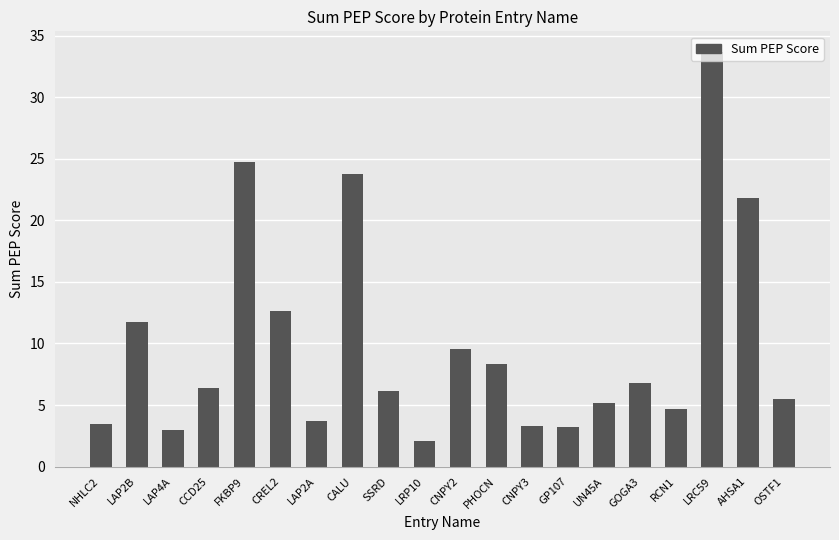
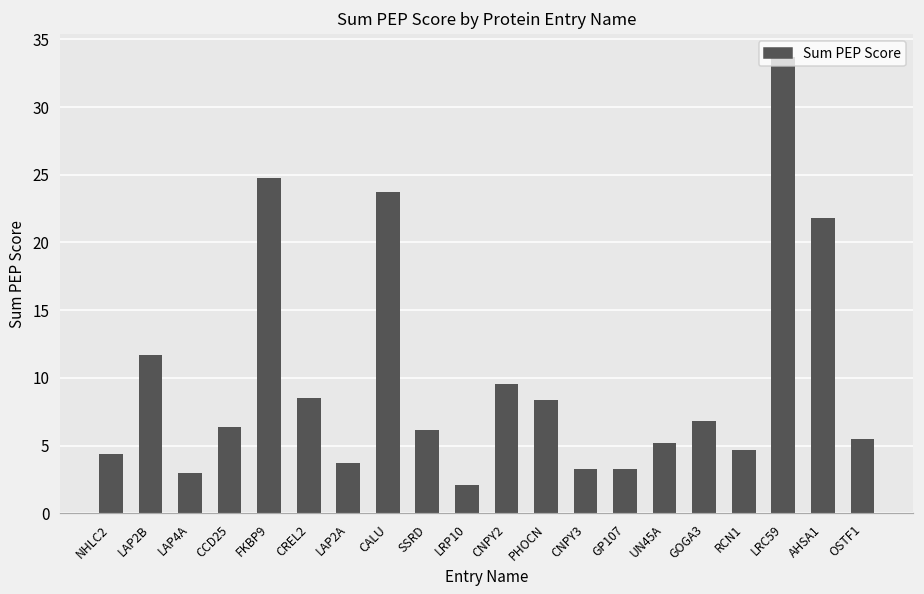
NHLC2: 3.5 -> 4.3
CREL2: 12.6 -> 8.5
